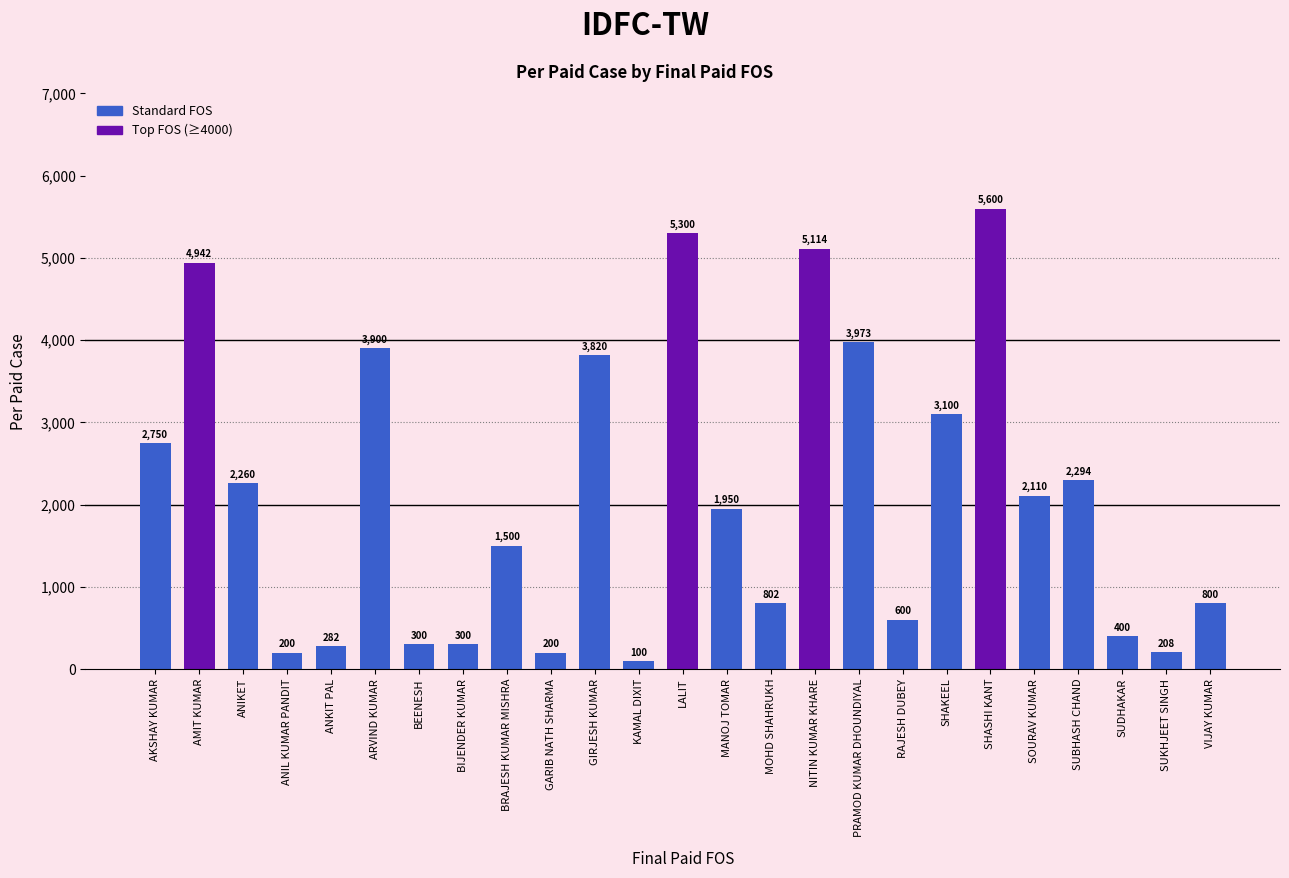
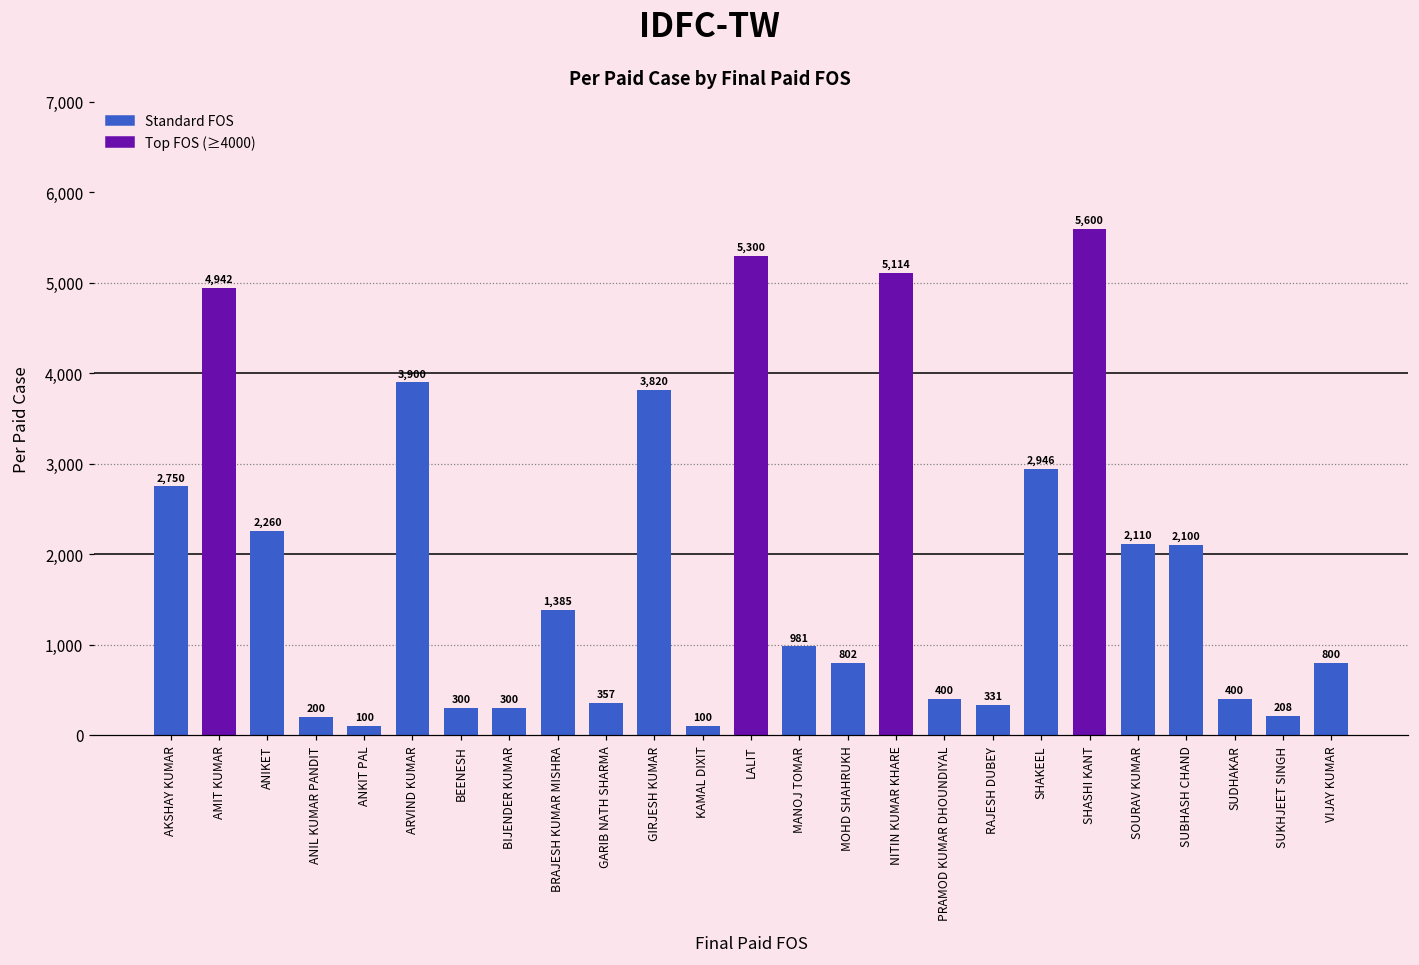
ANKIT PAL: 282 -> 100
BRAJESH KUMAR MISHRA: 1,500 -> 1,385
GARIB NATH SHARMA: 200 -> 357
MANOJ TOMAR: 1,950 -> 981
PRAMOD KUMAR DHOUNDIYAL: 3,973 -> 400
RAJESH DUBEY: 600 -> 331
SHAKEEL: 3,100 -> 2,946
SUBHASH CHAND: 2,294 -> 2,100
